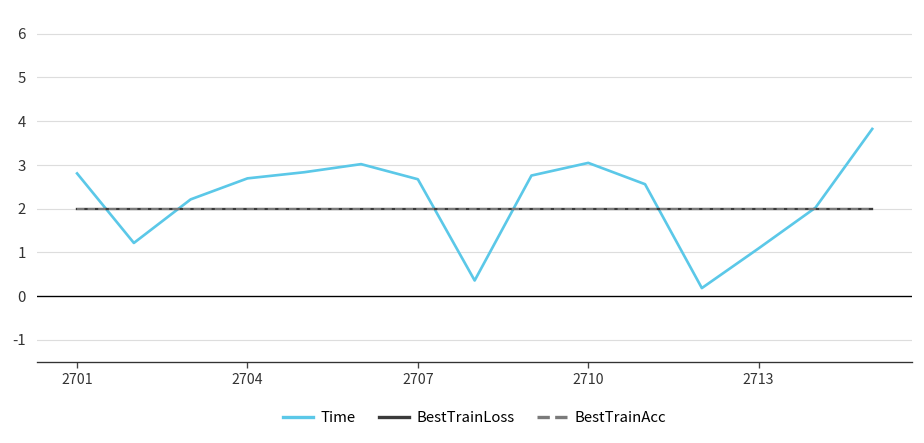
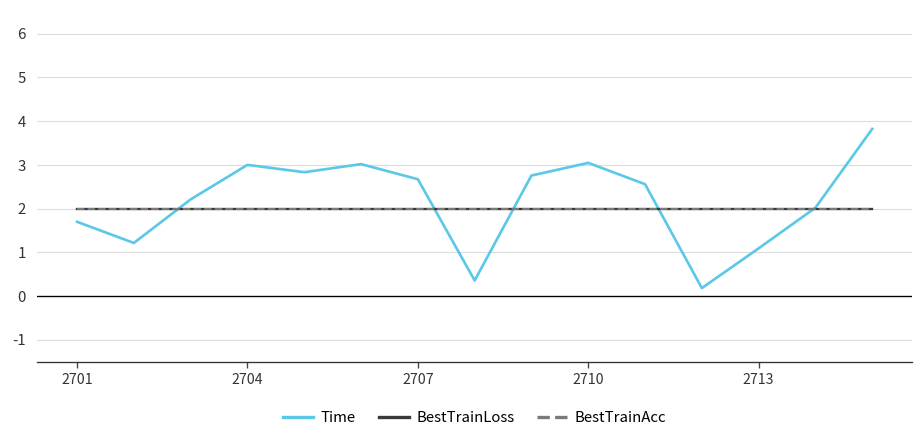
Time, 2701: 2.8 -> 1.7
Time, 2704: 2.7 -> 3.0
